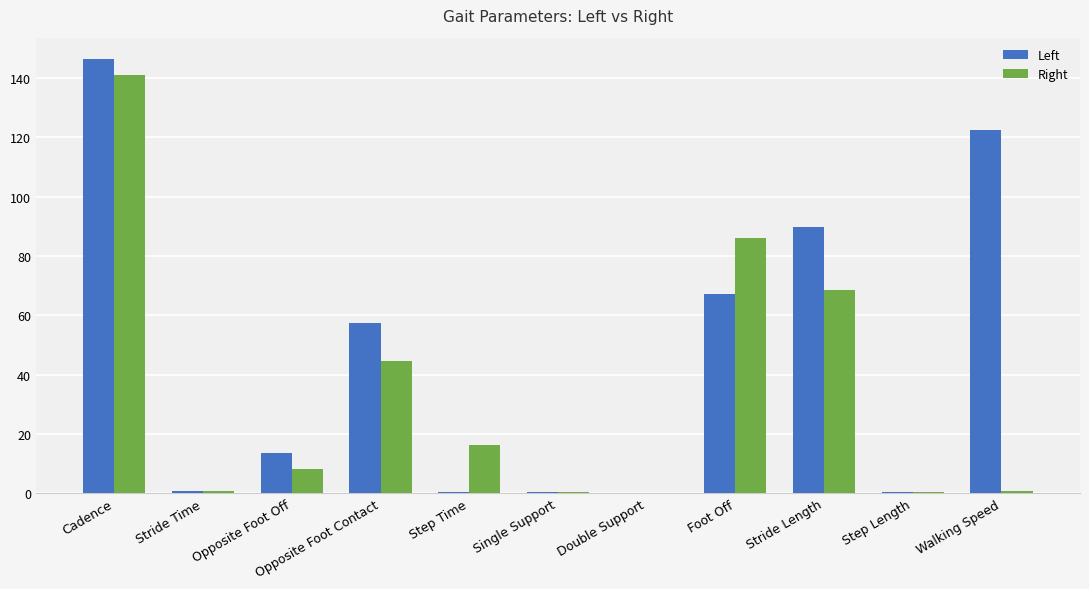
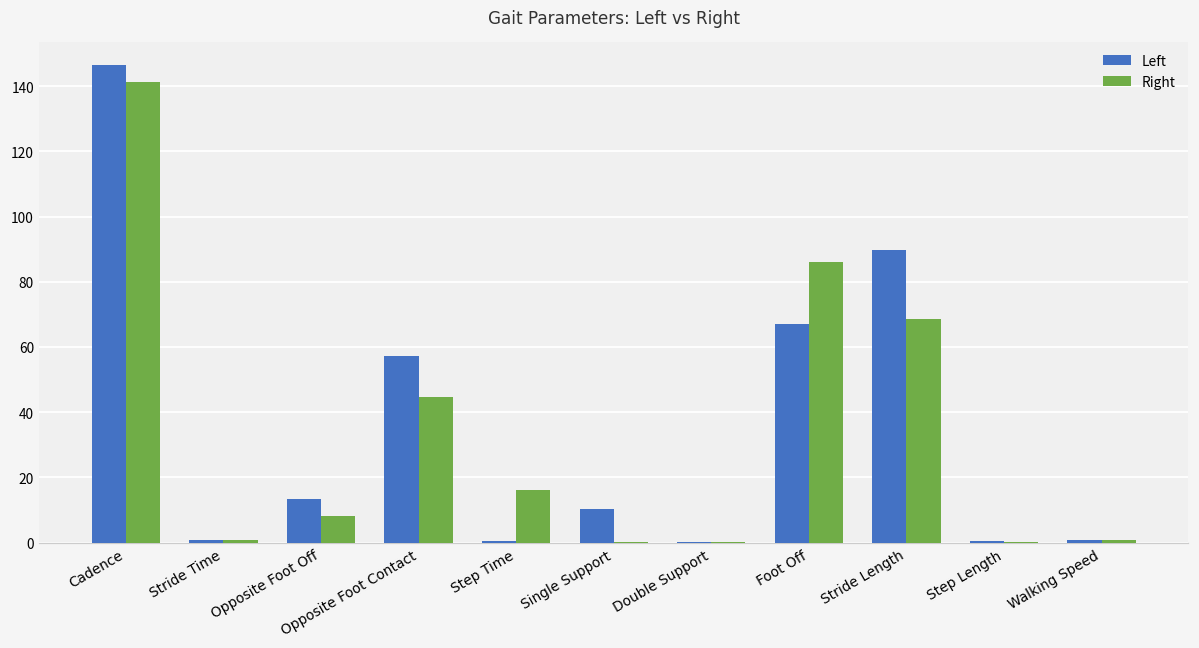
Left, Single Support: 0 -> 10
Left, Walking Speed: 122 -> 1
